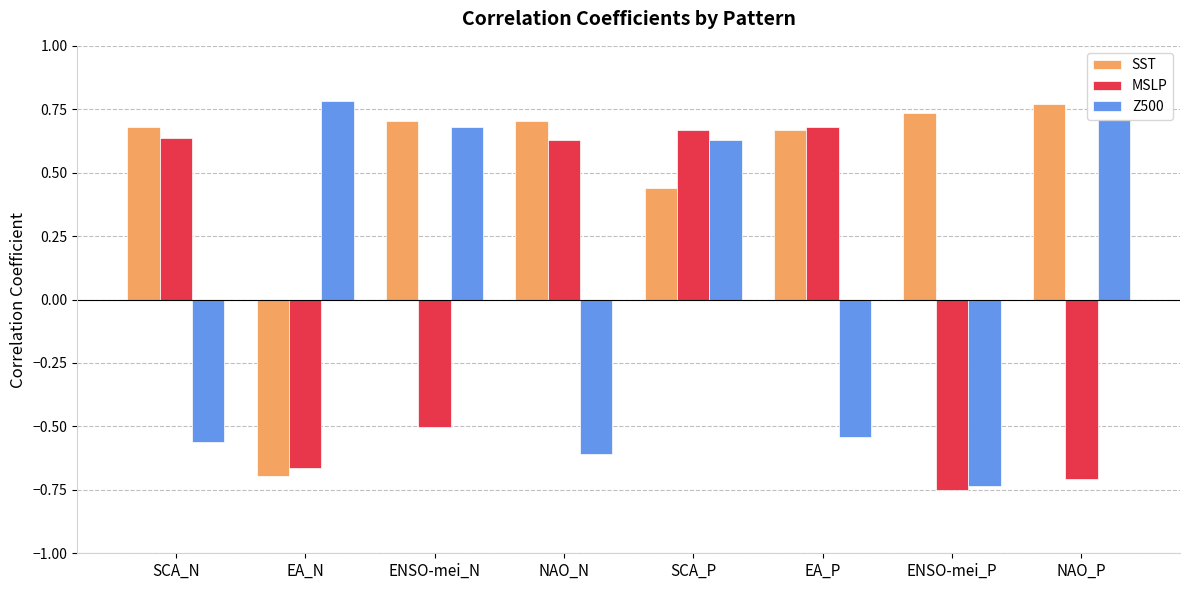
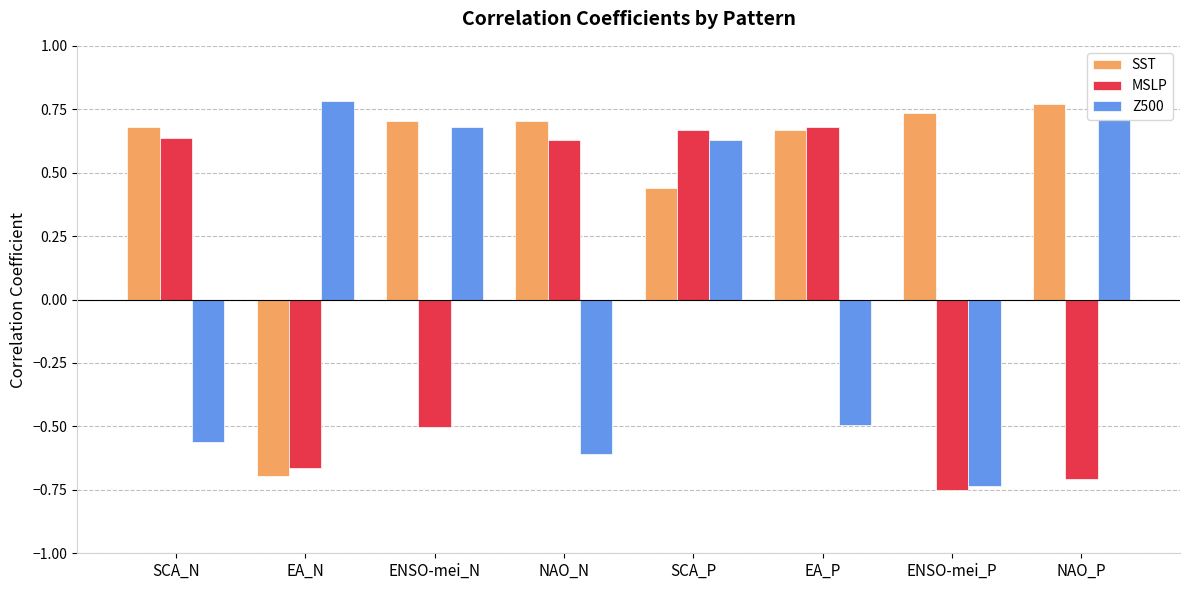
Z500, EA_P: -0.54 -> -0.50
